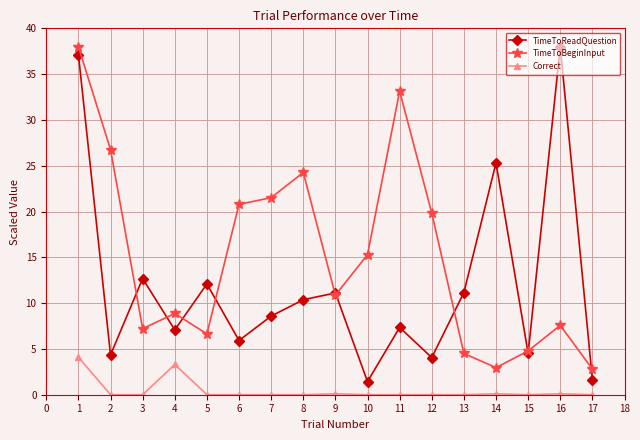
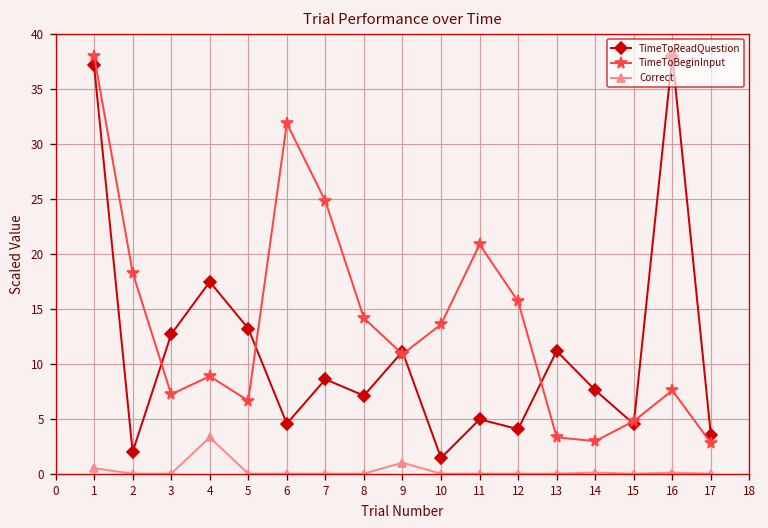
Correct, 1: 4 -> 1
TimeToReadQuestion, 2: 4 -> 2
TimeToBeginInput, 2: 27 -> 18
TimeToReadQuestion, 4: 7 -> 17
TimeToReadQuestion, 5: 12 -> 13
TimeToReadQuestion, 6: 6 -> 5
TimeToBeginInput, 6: 21 -> 32
TimeToBeginInput, 7: 22 -> 25
TimeToReadQuestion, 8: 10 -> 7
TimeToBeginInput, 8: 24 -> 14
Correct, 9: 0 -> 1
TimeToBeginInput, 10: 15 -> 14
TimeToReadQuestion, 11: 7 -> 5
TimeToBeginInput, 11: 33 -> 21
TimeToBeginInput, 12: 20 -> 16
TimeToBeginInput, 13: 5 -> 3
TimeToReadQuestion, 14: 25 -> 8
TimeToReadQuestion, 17: 2 -> 4
